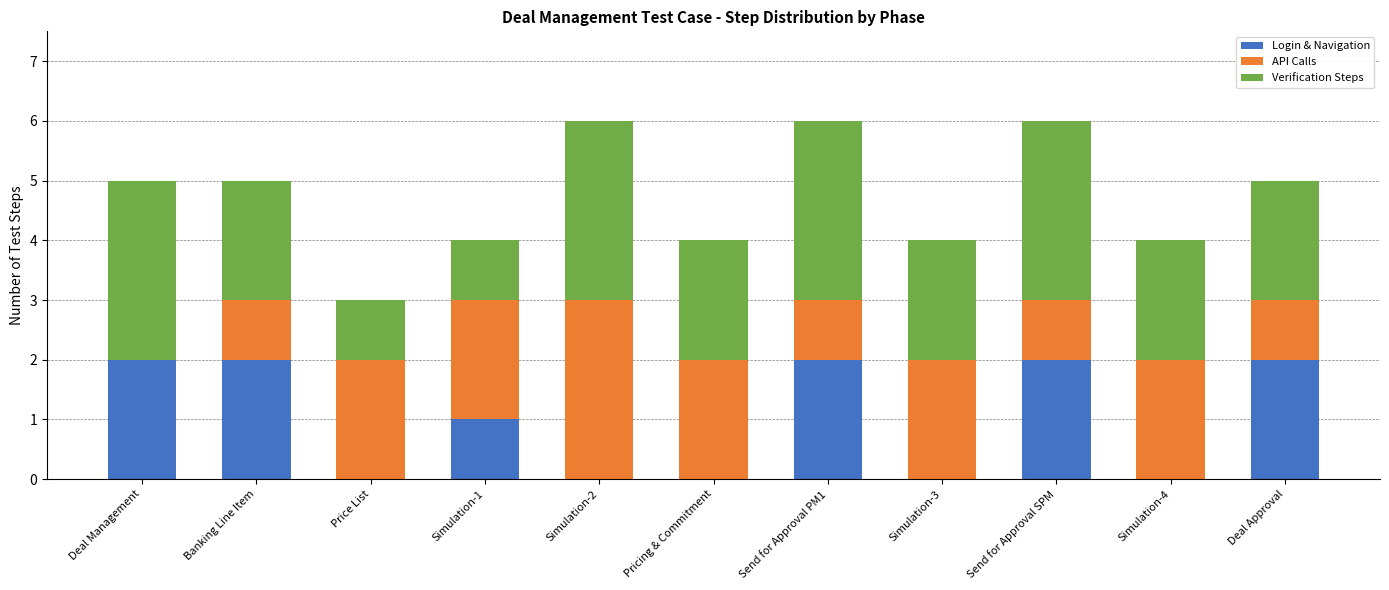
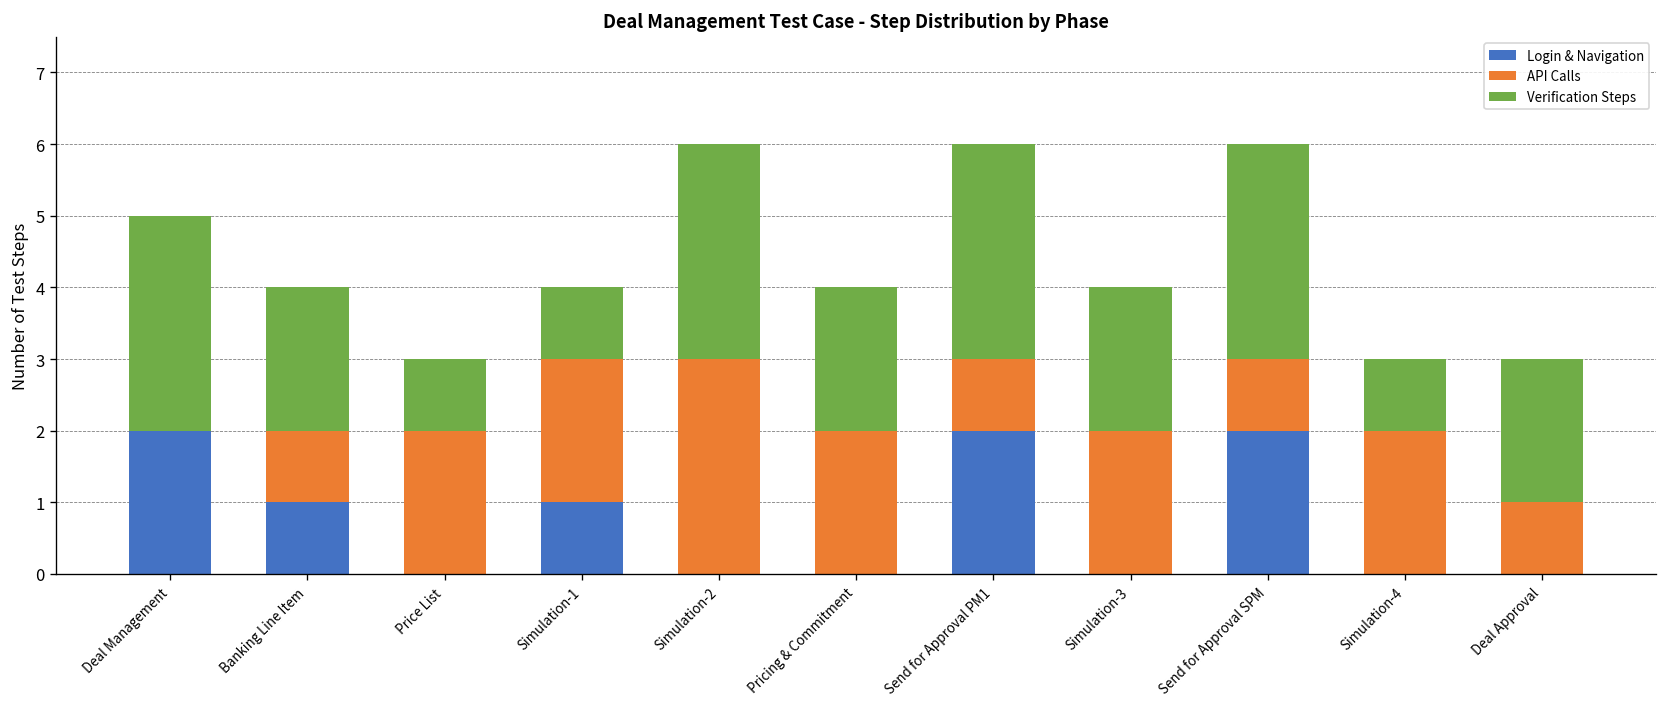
Login & Navigation, Banking Line Item: 2 -> 1
Verification Steps, Simulation-4: 2 -> 1
Login & Navigation, Deal Approval: 2 -> 0
